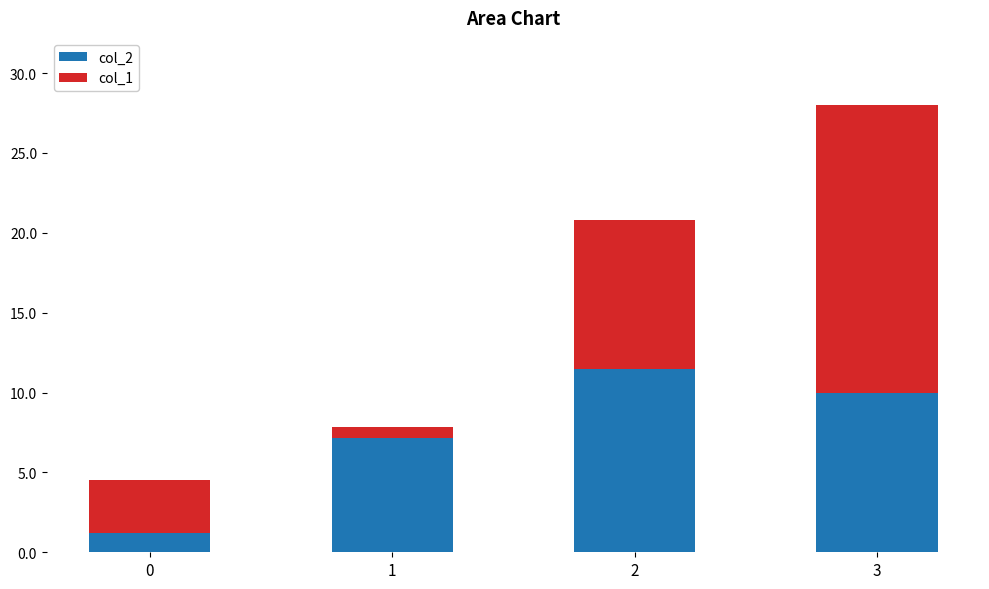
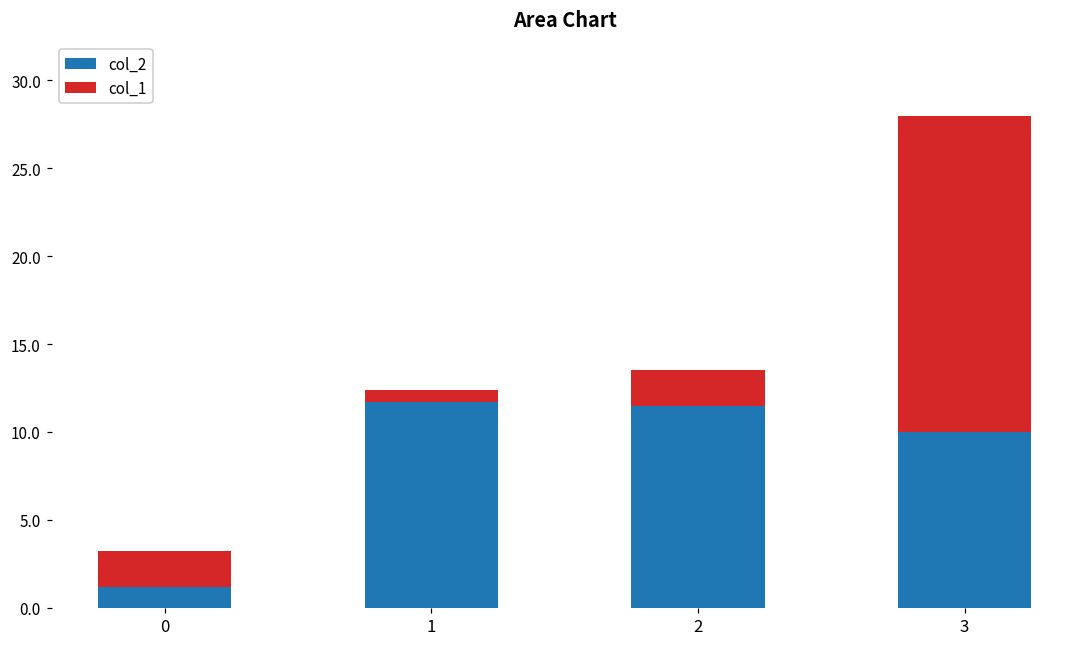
col_1, 0: 3.3 -> 2.0
col_2, 1: 7.1 -> 11.7
col_1, 2: 9.3 -> 2.0
